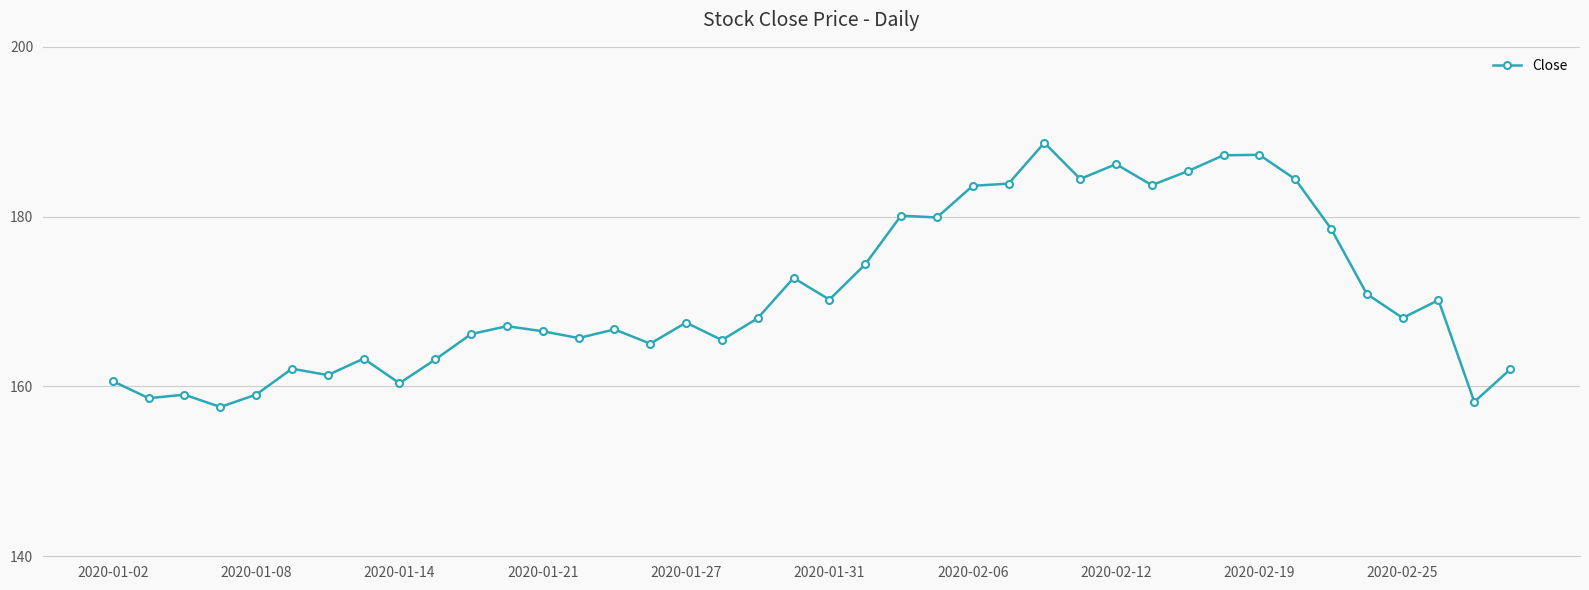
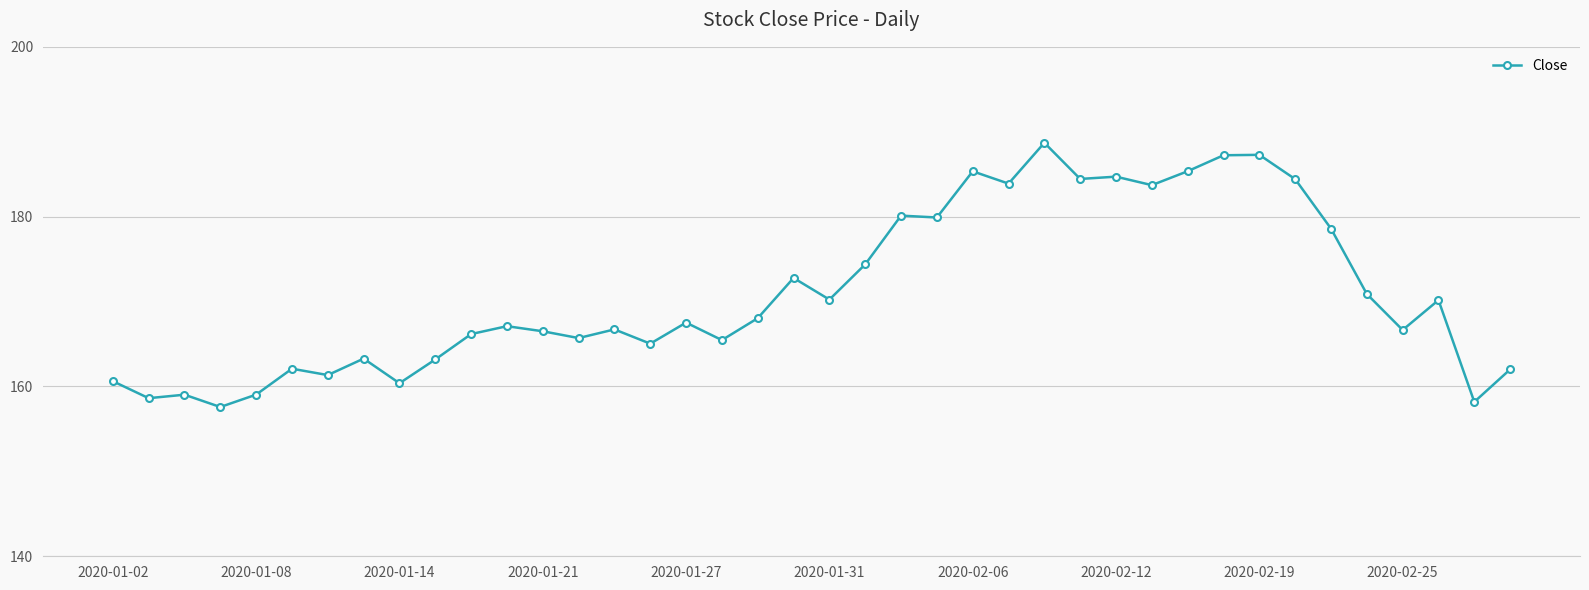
2020-02-06: 184 -> 185
2020-02-12: 186 -> 185
2020-02-25: 168 -> 167
